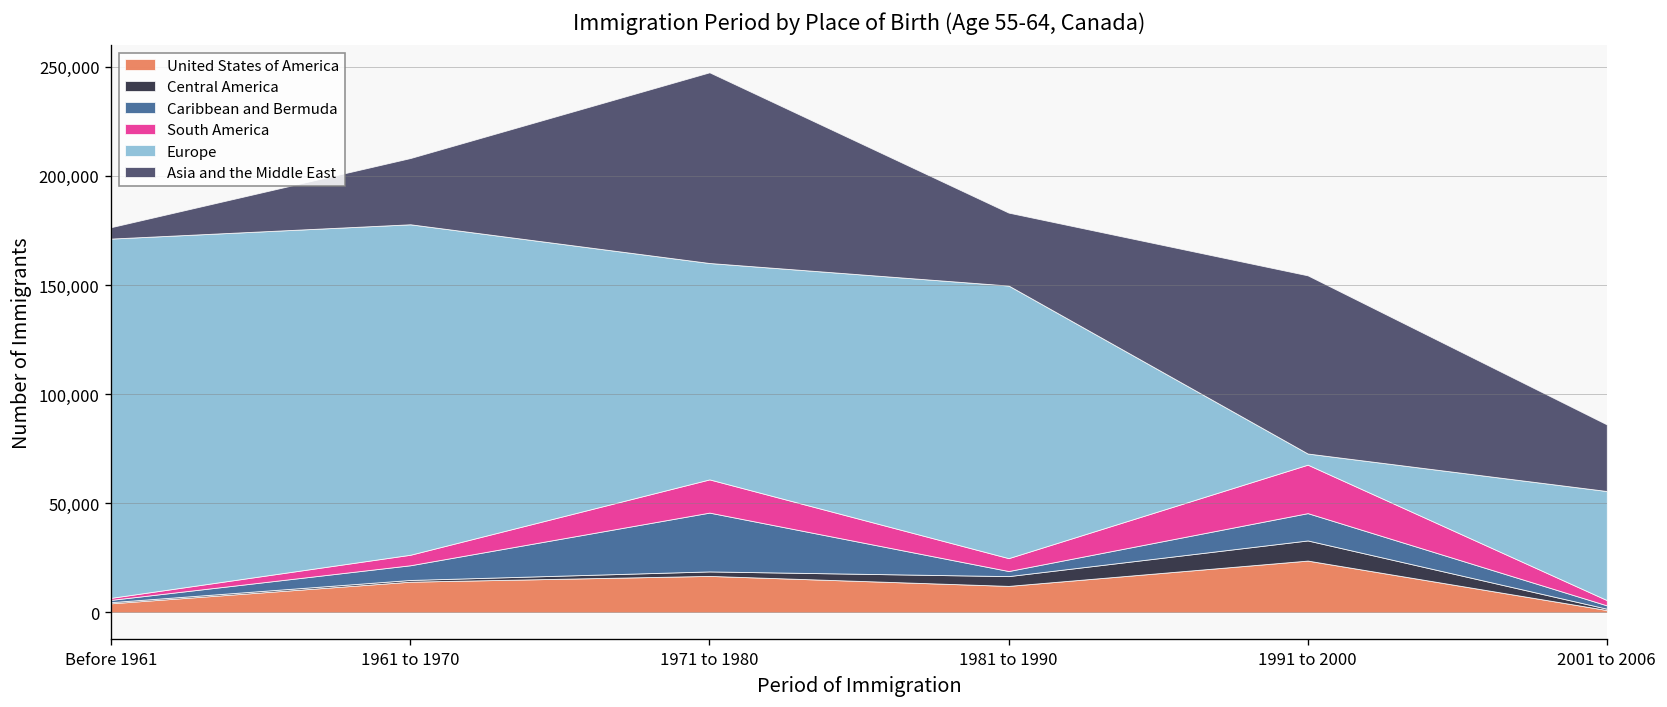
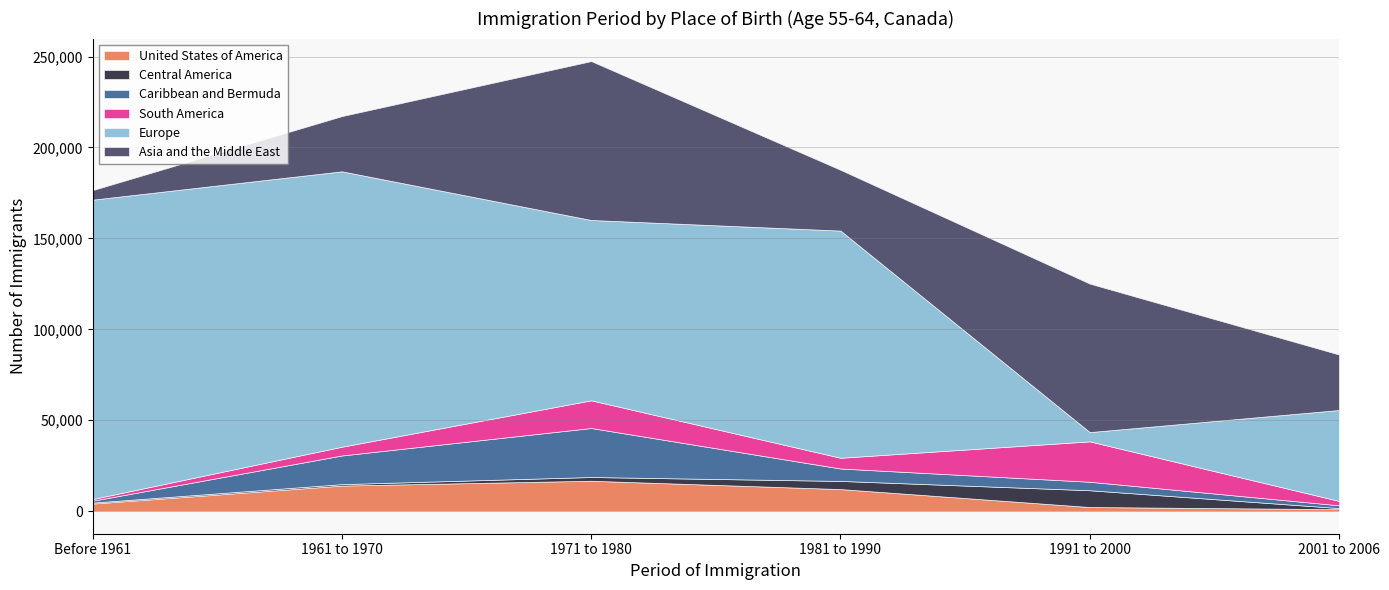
Caribbean and Bermuda, 1961 to 1970: 7,000 -> 16,000
Caribbean and Bermuda, 1981 to 1990: 2,000 -> 7,000
United States of America, 1991 to 2000: 24,000 -> 2,000
Caribbean and Bermuda, 1991 to 2000: 13,000 -> 5,000
